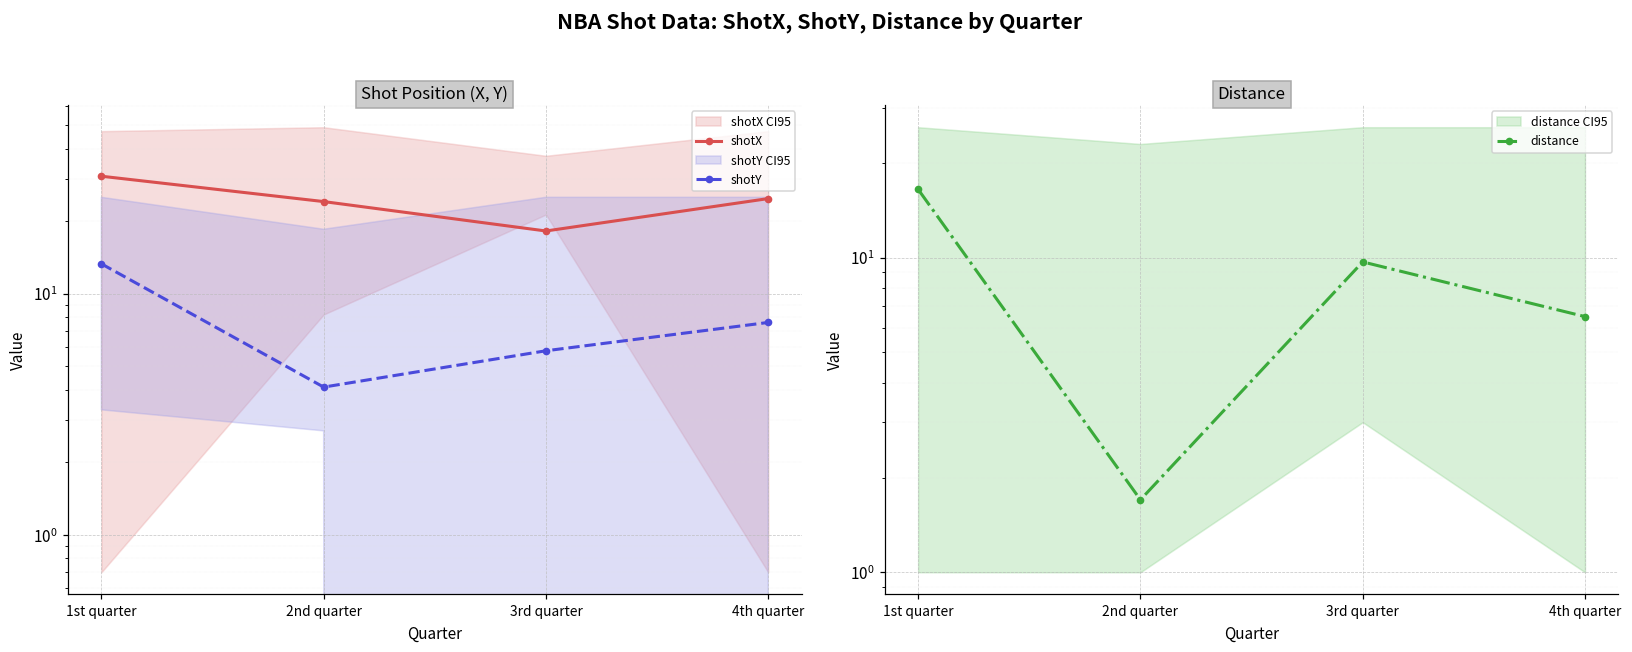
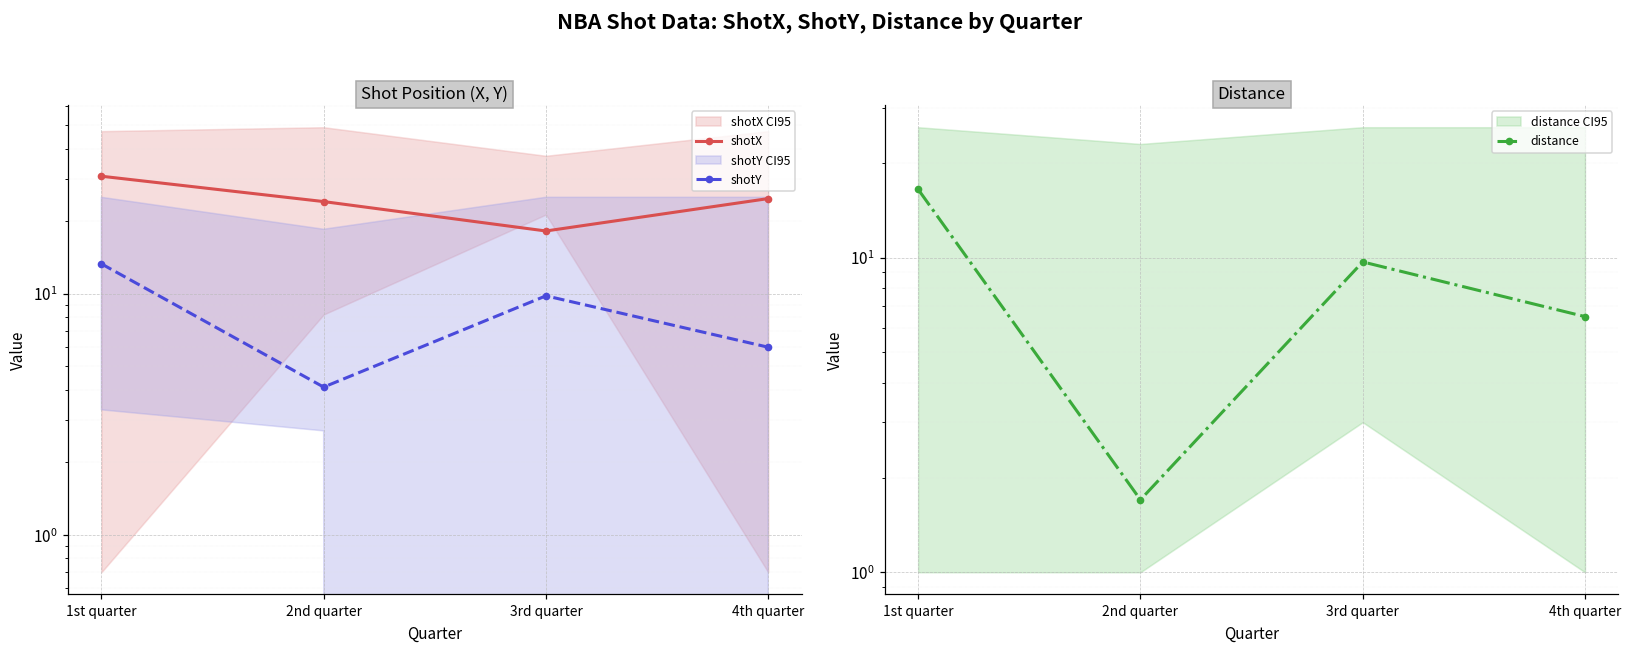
Shot Position (X, Y), shotY, 3rd quarter: 5.8 -> 10
Shot Position (X, Y), shotY, 4th quarter: 7.6 -> 6.0
